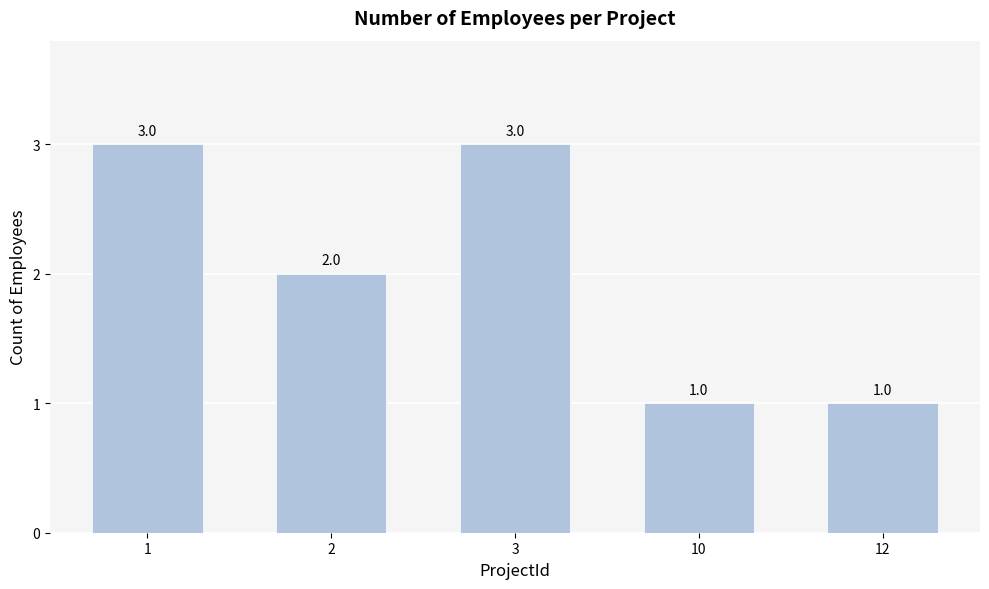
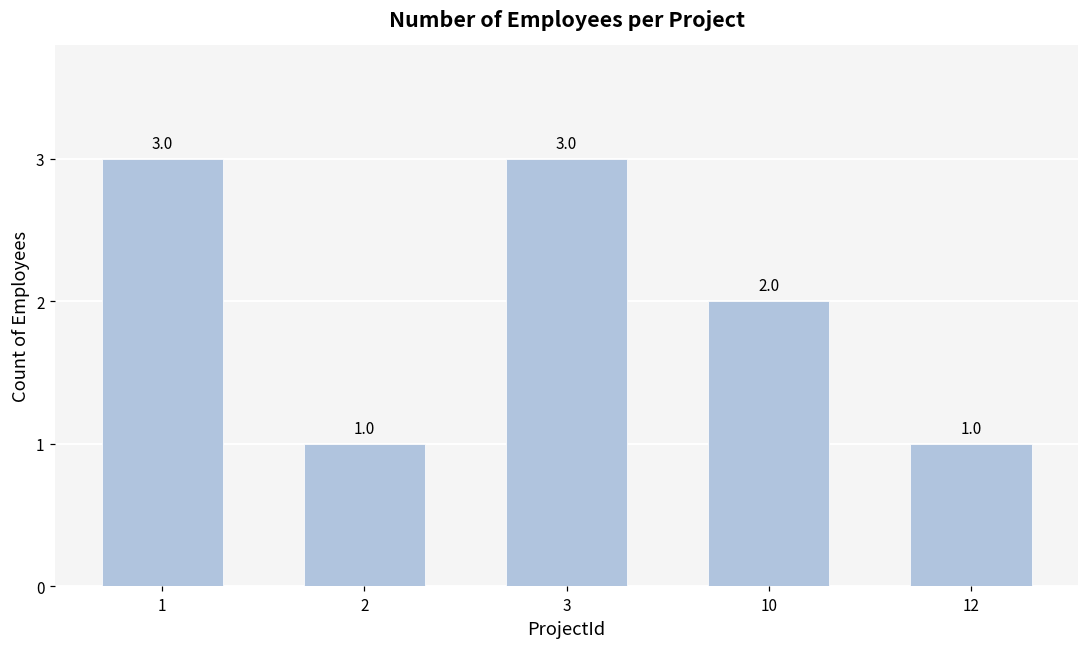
2: 2.0 -> 1.0
10: 1.0 -> 2.0
